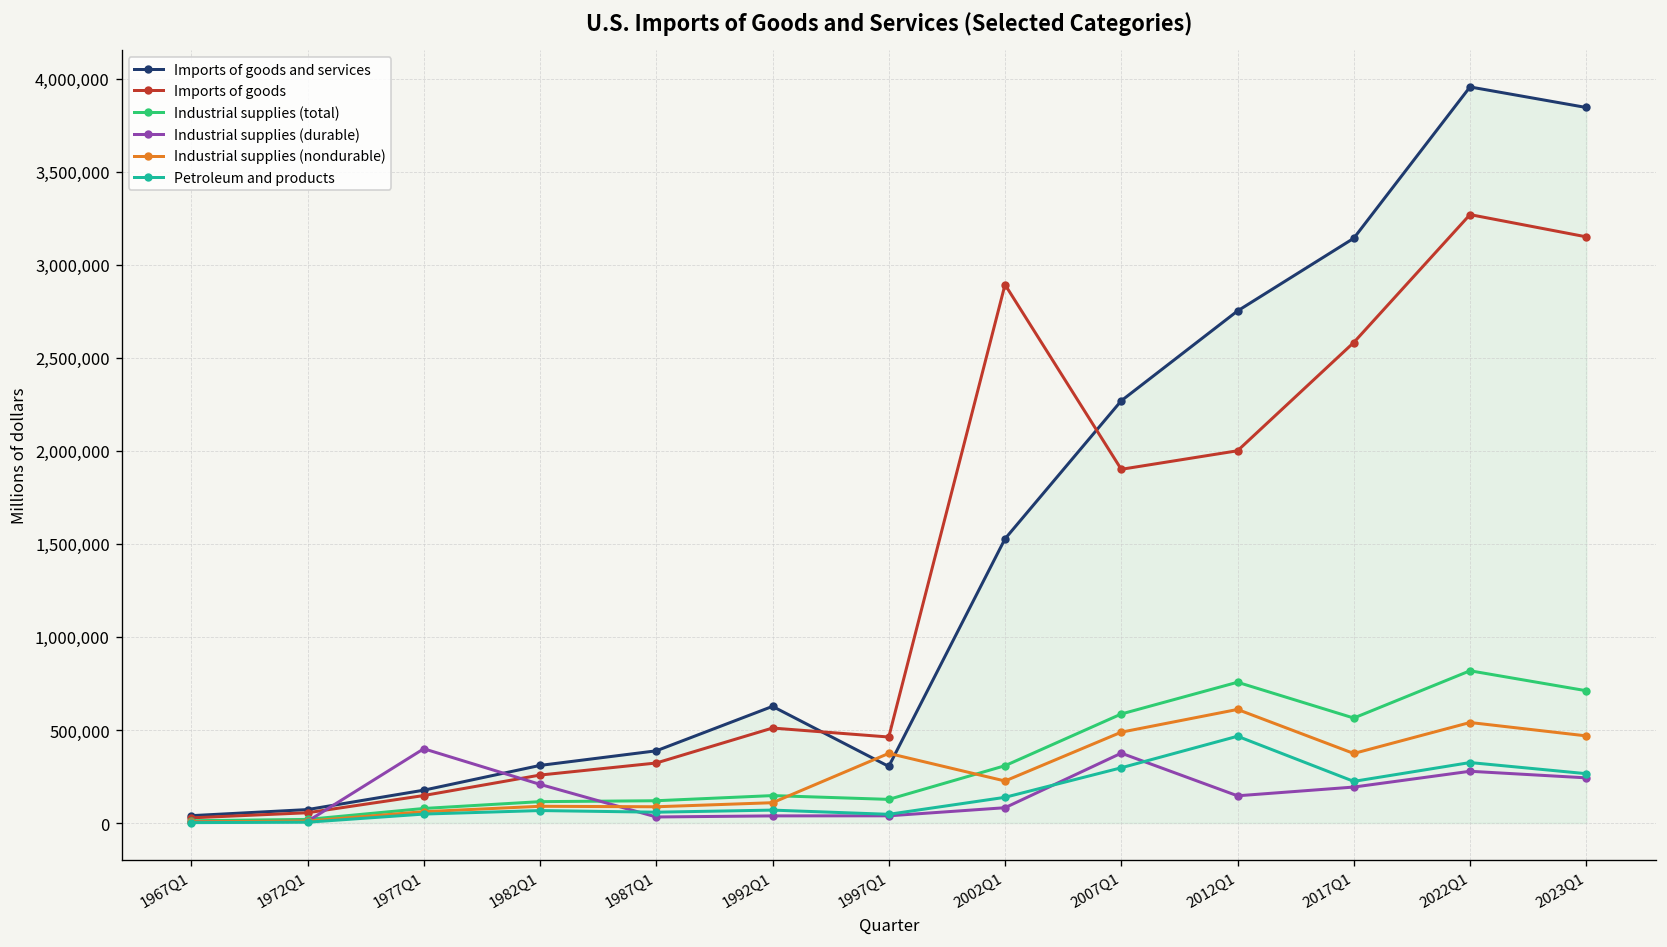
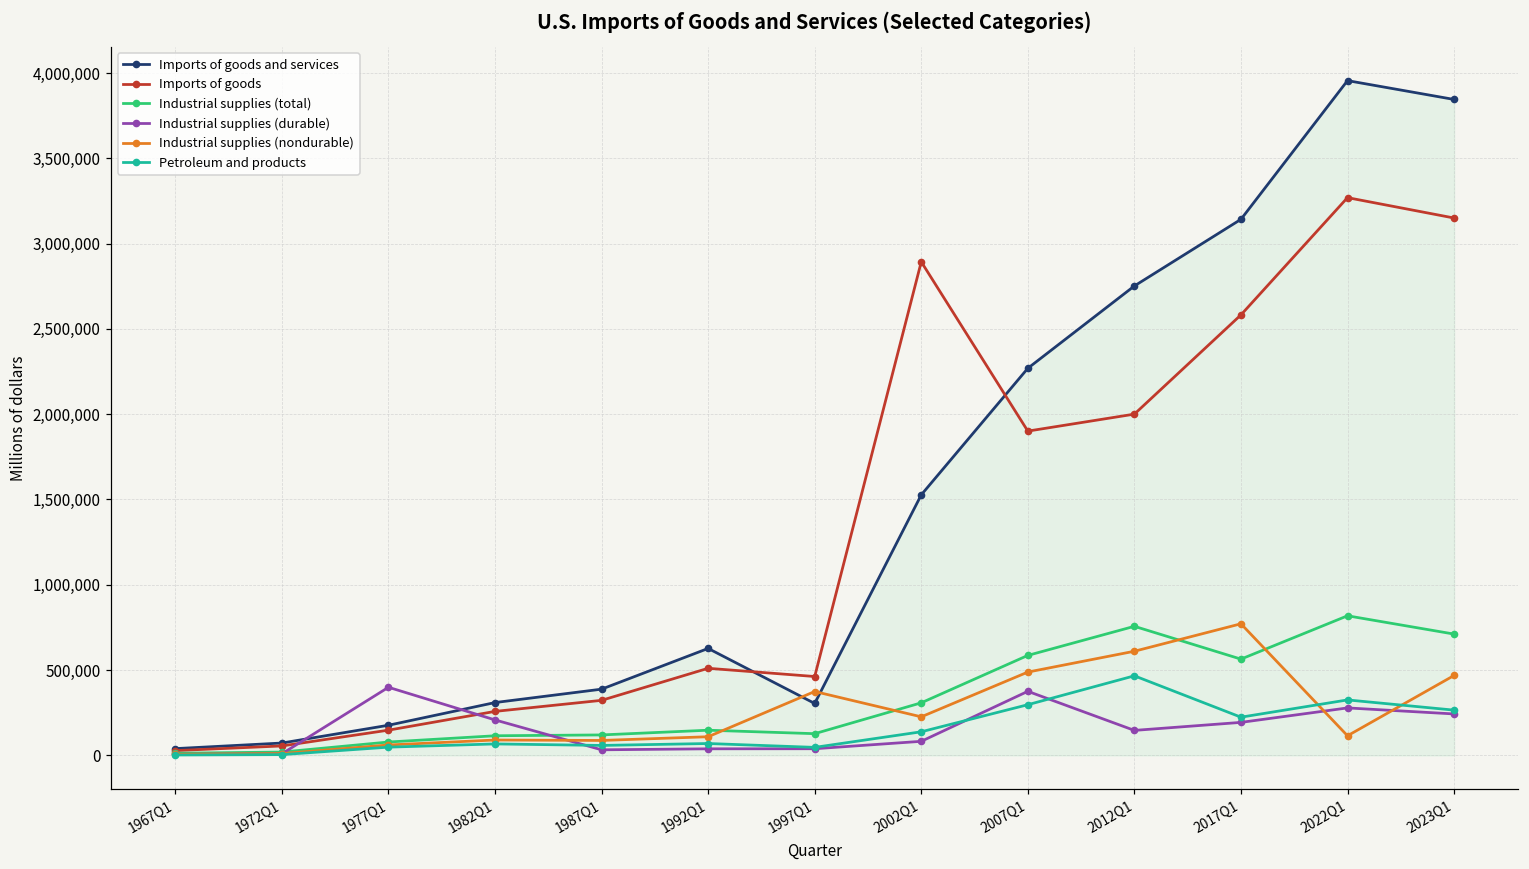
Industrial supplies (nondurable), 2017Q1: 370,000 -> 770,000
Industrial supplies (nondurable), 2022Q1: 540,000 -> 110,000
